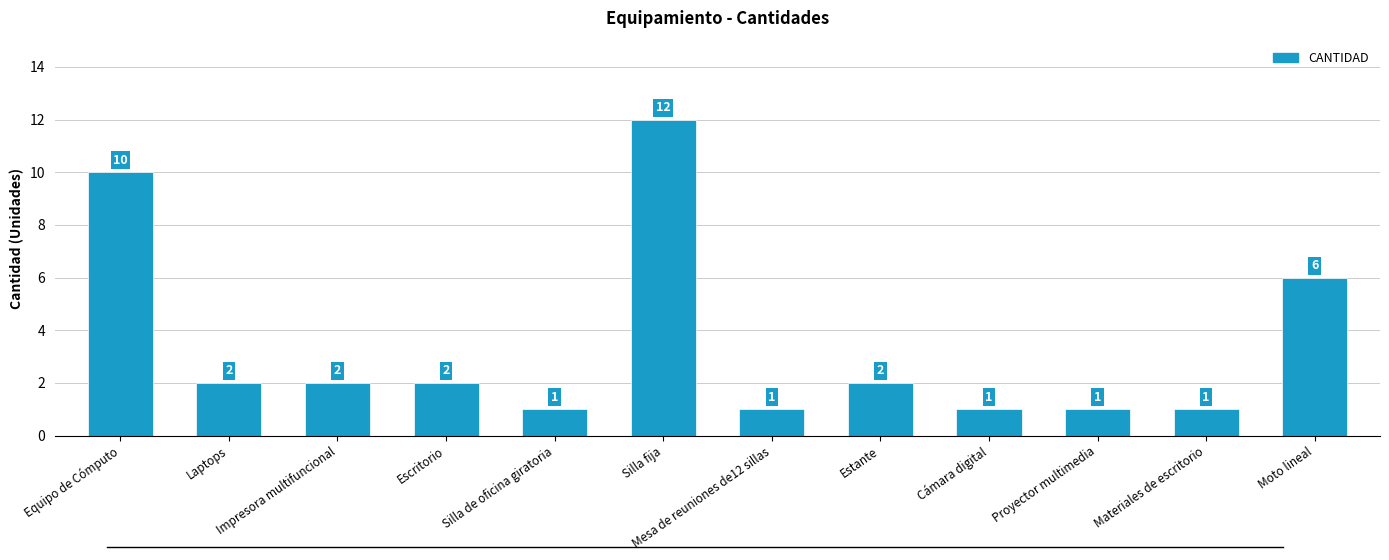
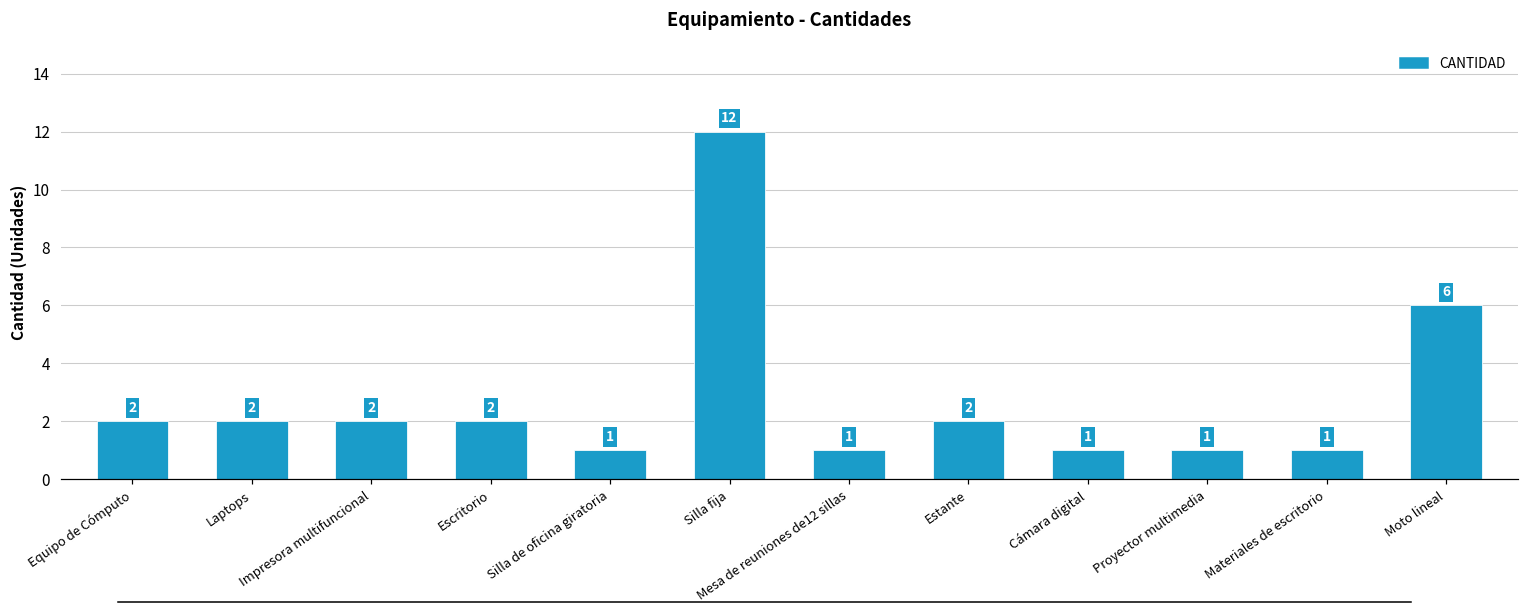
Equipo de Cómputo: 10 -> 2
